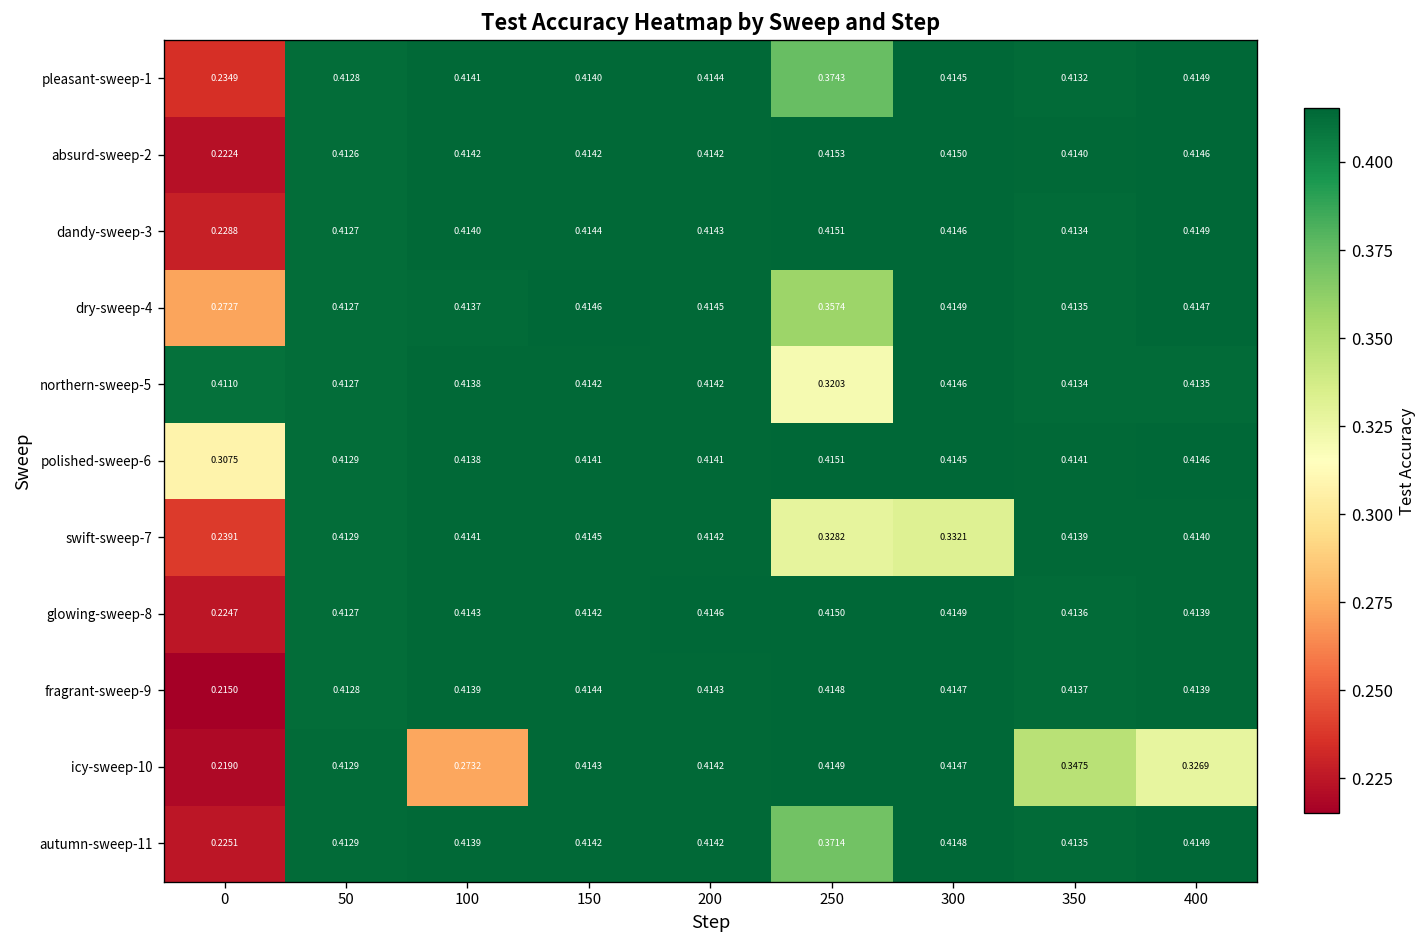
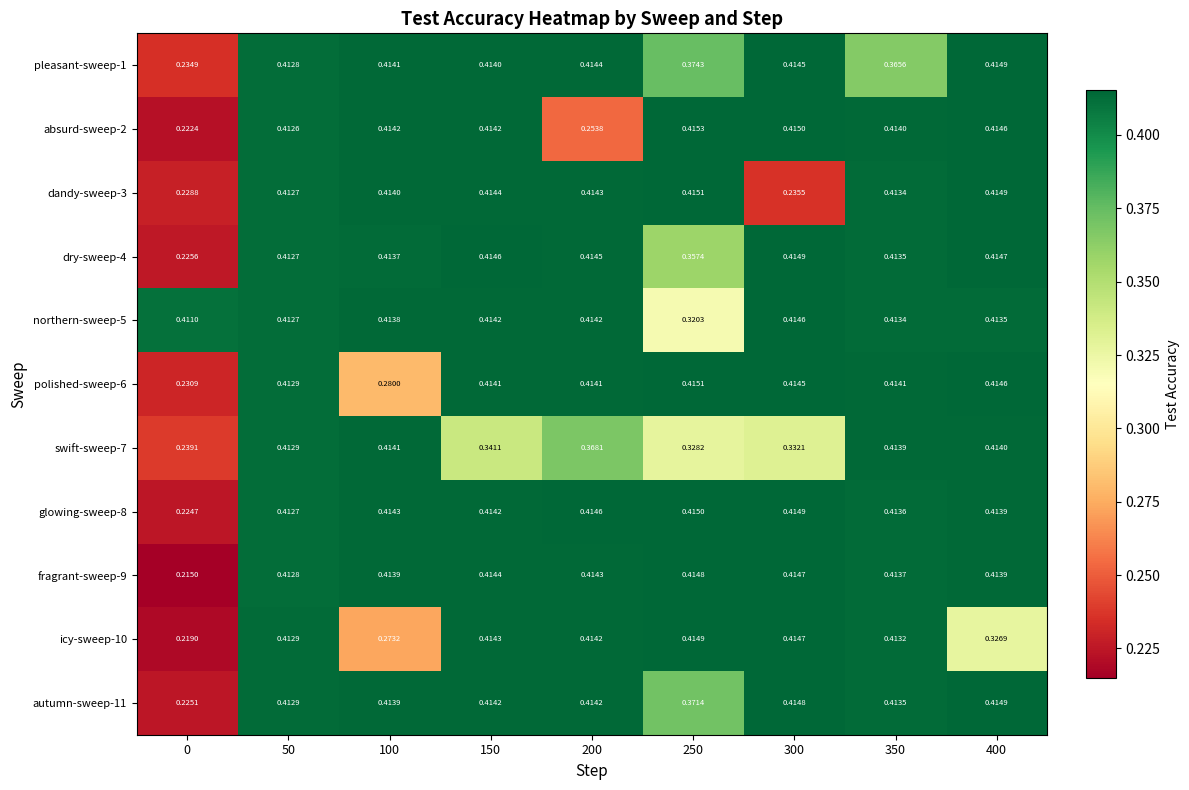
pleasant-sweep-1, 350: 0.4132 -> 0.3656
absurd-sweep-2, 200: 0.4142 -> 0.2538
dandy-sweep-3, 300: 0.4146 -> 0.2355
dry-sweep-4, 0: 0.2727 -> 0.2256
polished-sweep-6, 0: 0.3075 -> 0.2309
polished-sweep-6, 100: 0.4138 -> 0.2800
swift-sweep-7, 150: 0.4145 -> 0.3411
swift-sweep-7, 200: 0.4142 -> 0.3681
icy-sweep-10, 350: 0.3475 -> 0.4132
